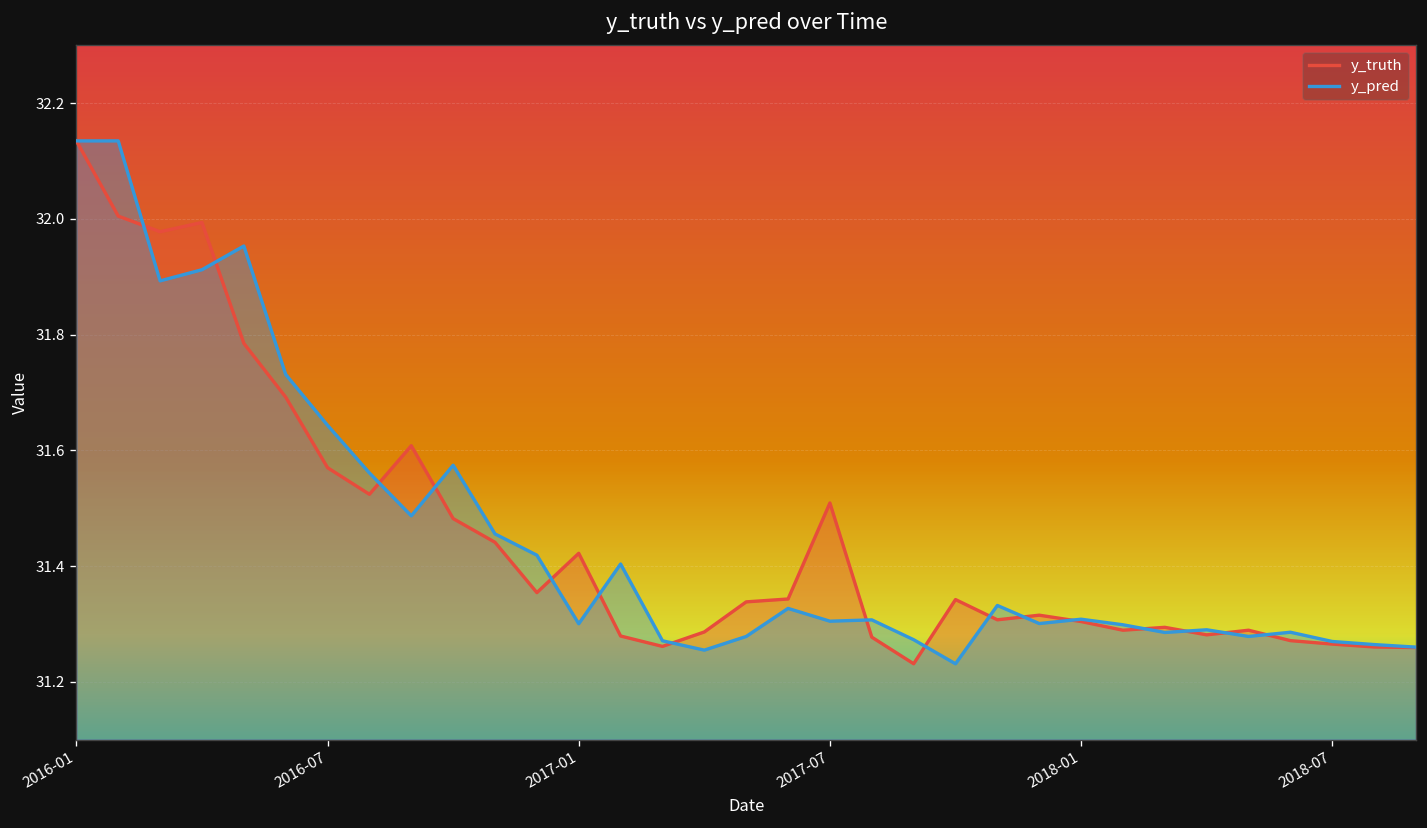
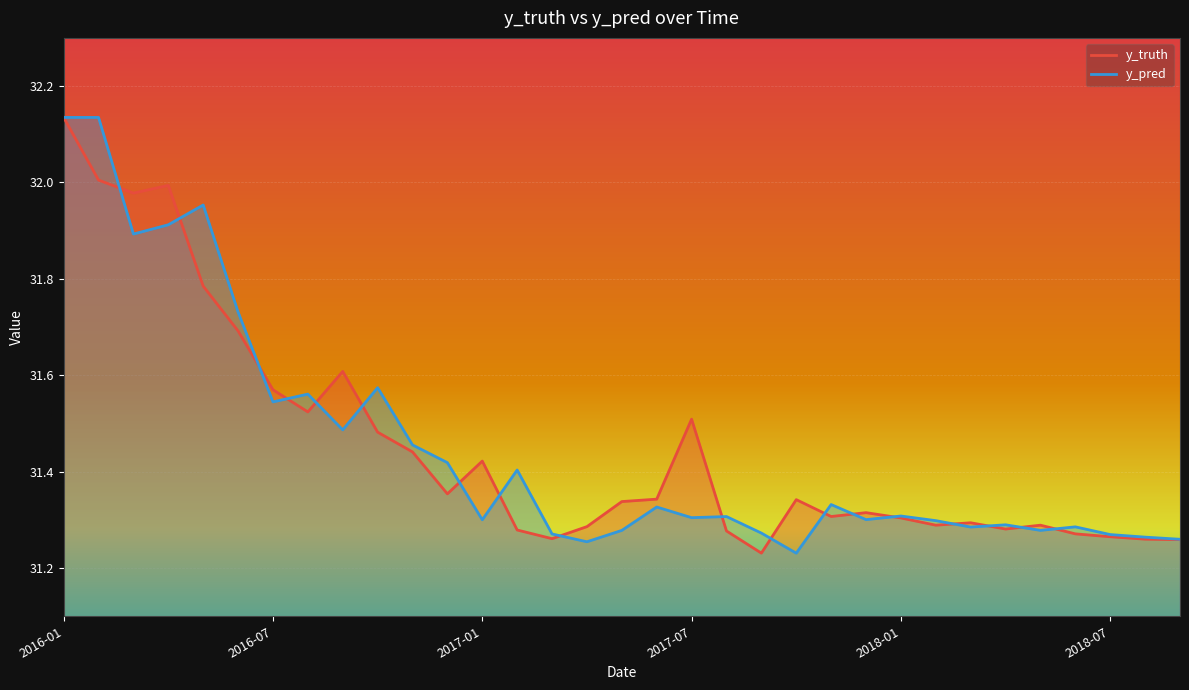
y_pred, 2016-07: 31.64 -> 31.54
